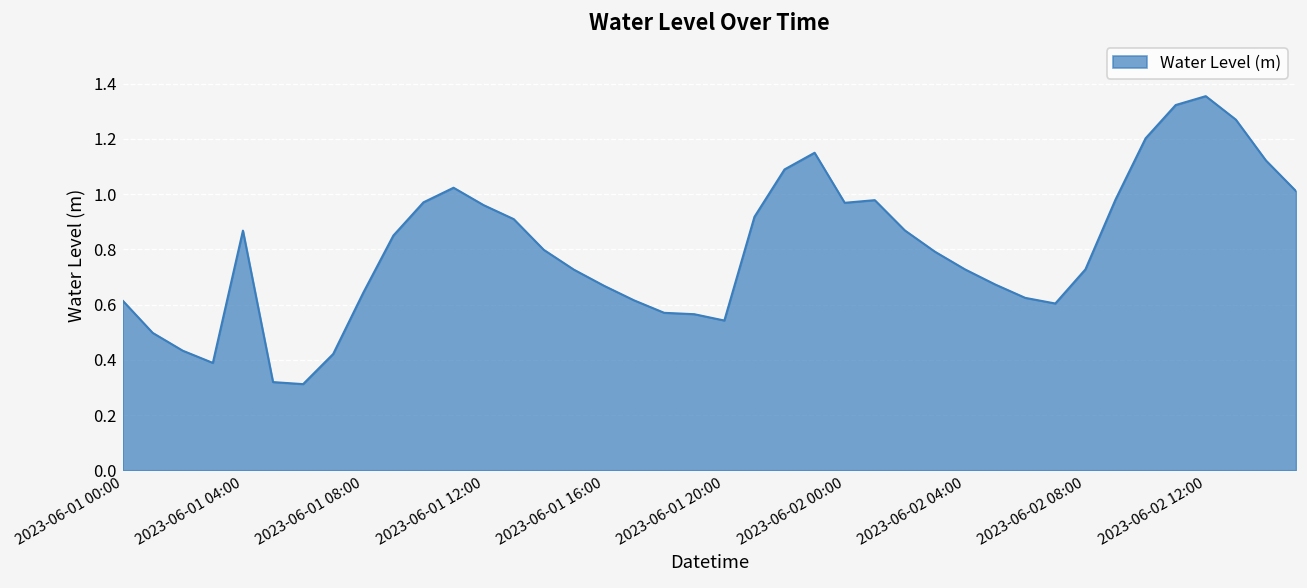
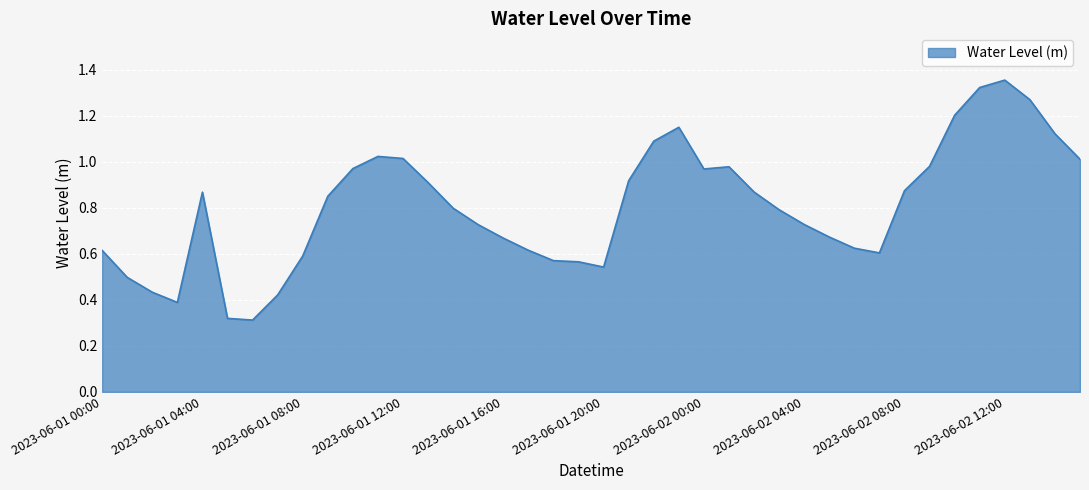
2023-06-01 08:00: 0.64 -> 0.59
2023-06-01 12:00: 0.96 -> 1.01
2023-06-02 08:00: 0.73 -> 0.87
